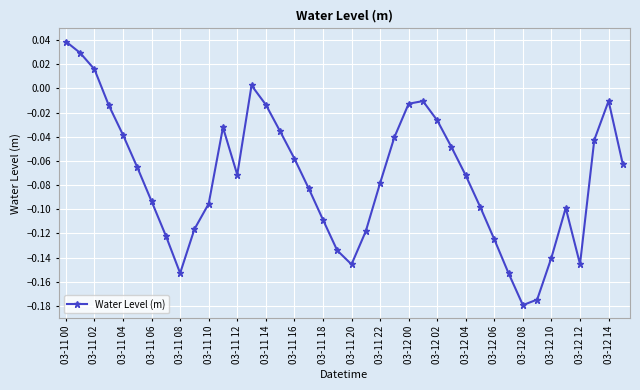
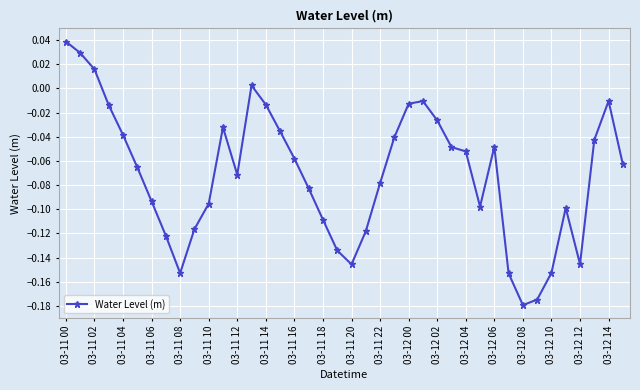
03-12 04: -0.072 -> -0.052
03-12 06: -0.125 -> -0.048
03-12 10: -0.140 -> -0.153
